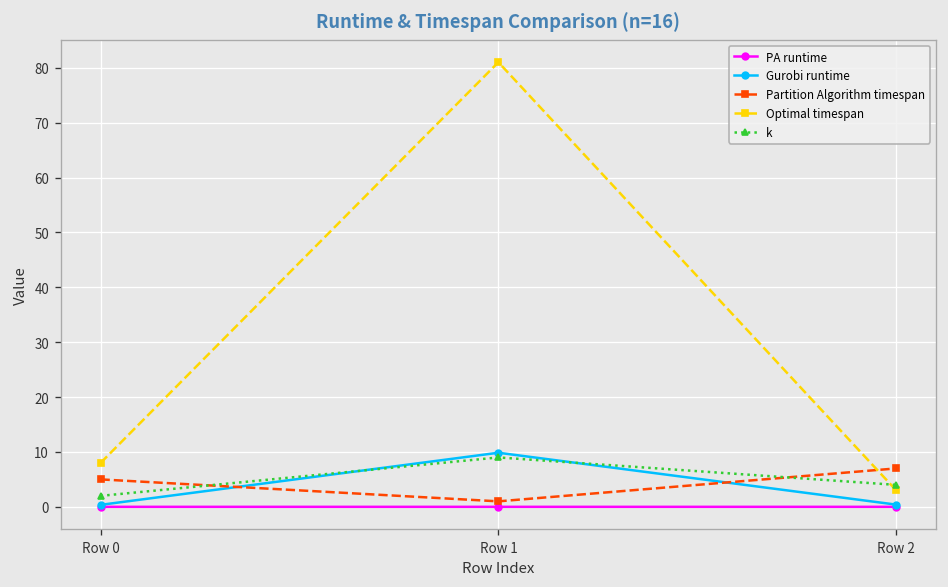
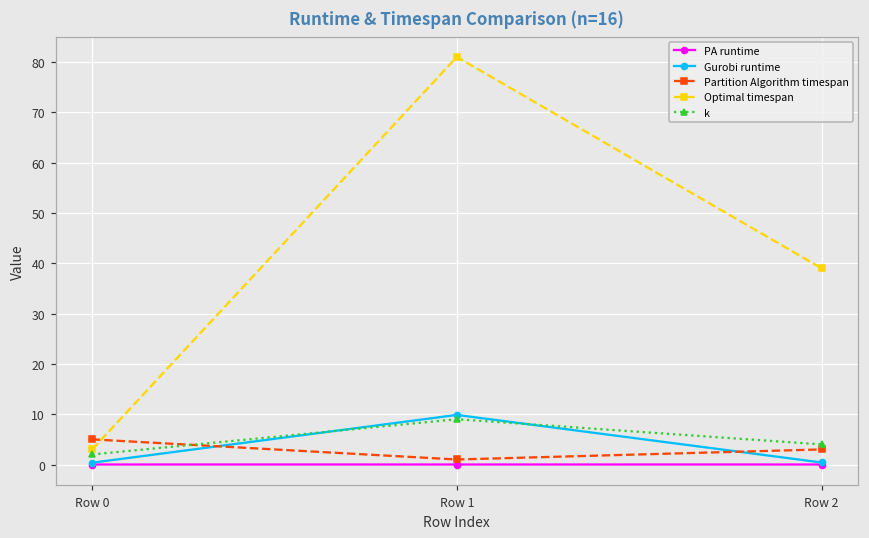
Optimal timespan, Row 0: 8 -> 3
Partition Algorithm timespan, Row 2: 7 -> 3
Optimal timespan, Row 2: 3 -> 39
